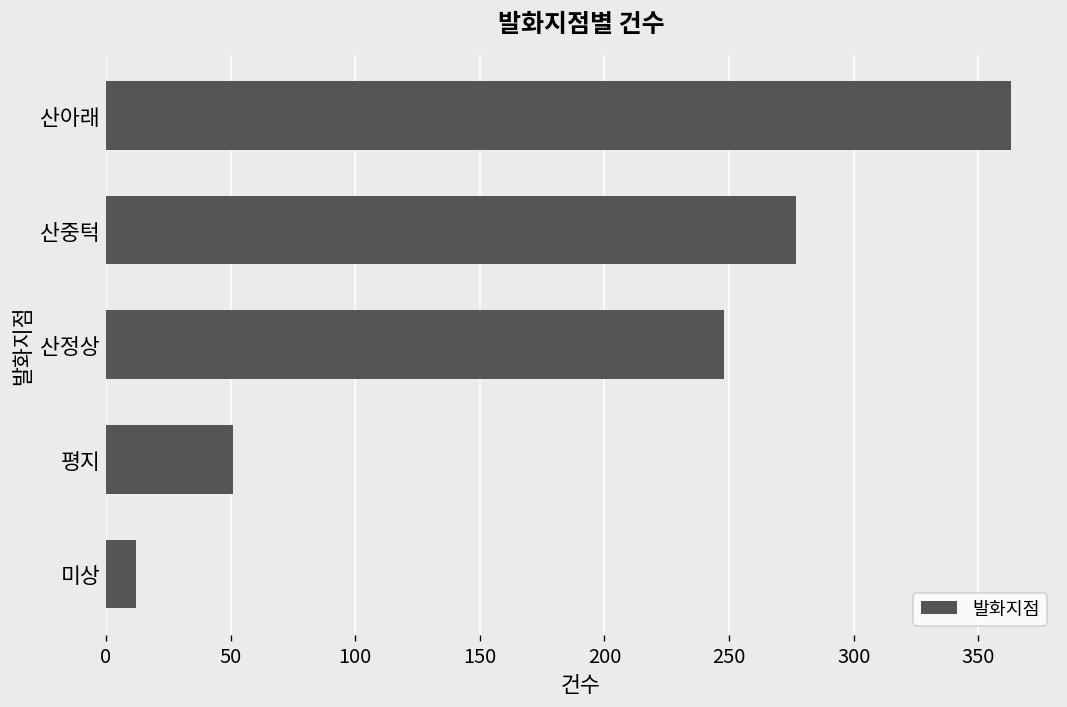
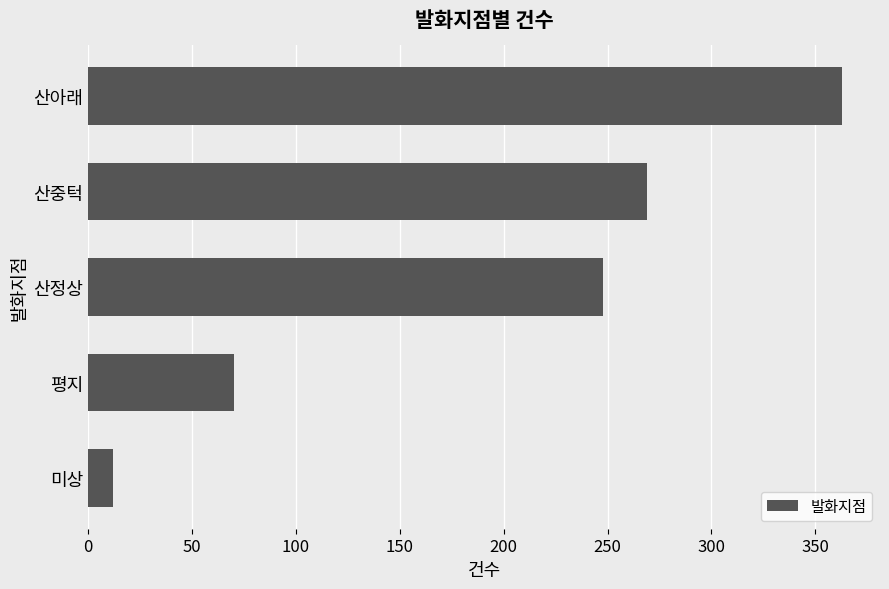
산중턱: 277 -> 269
평지: 51 -> 70
